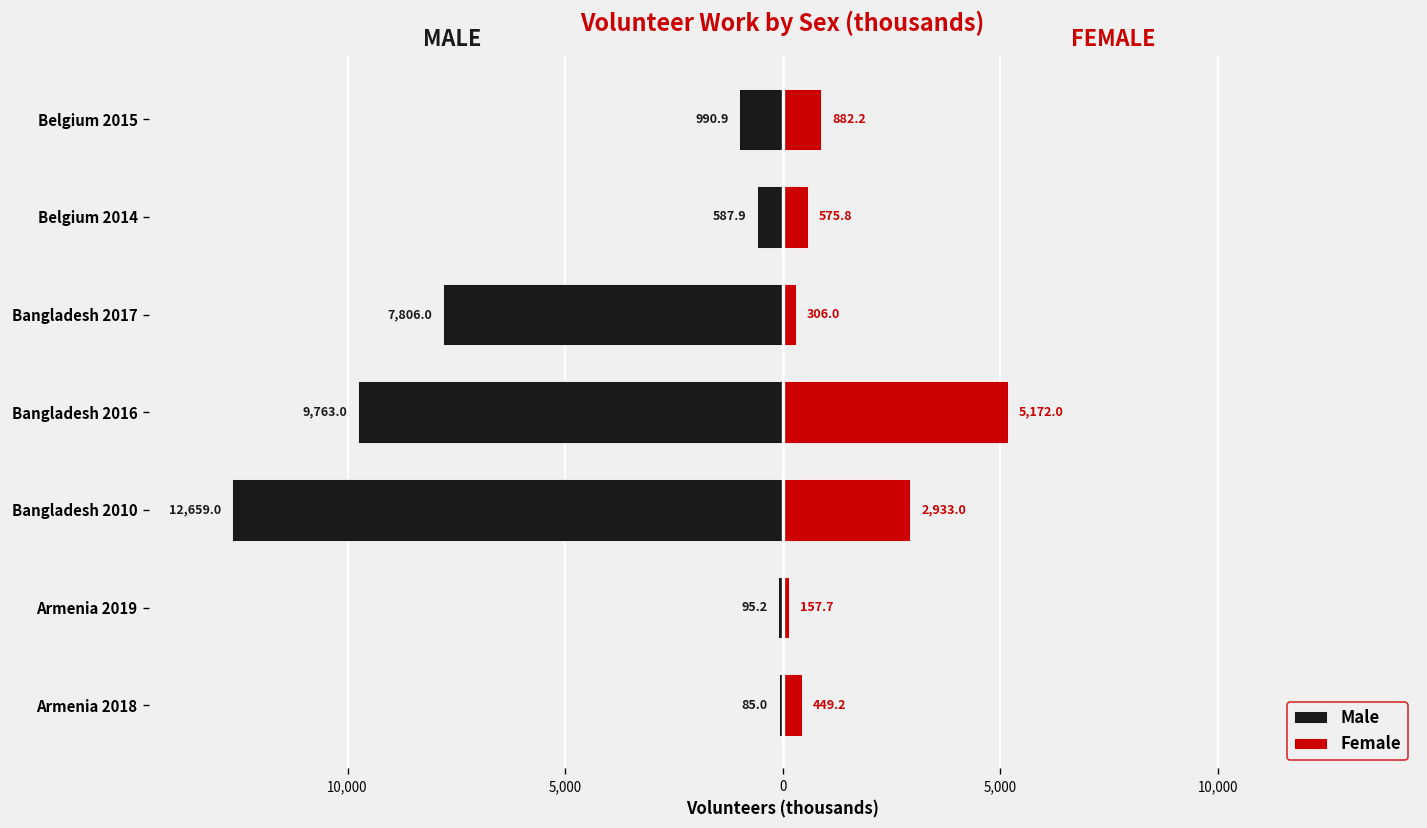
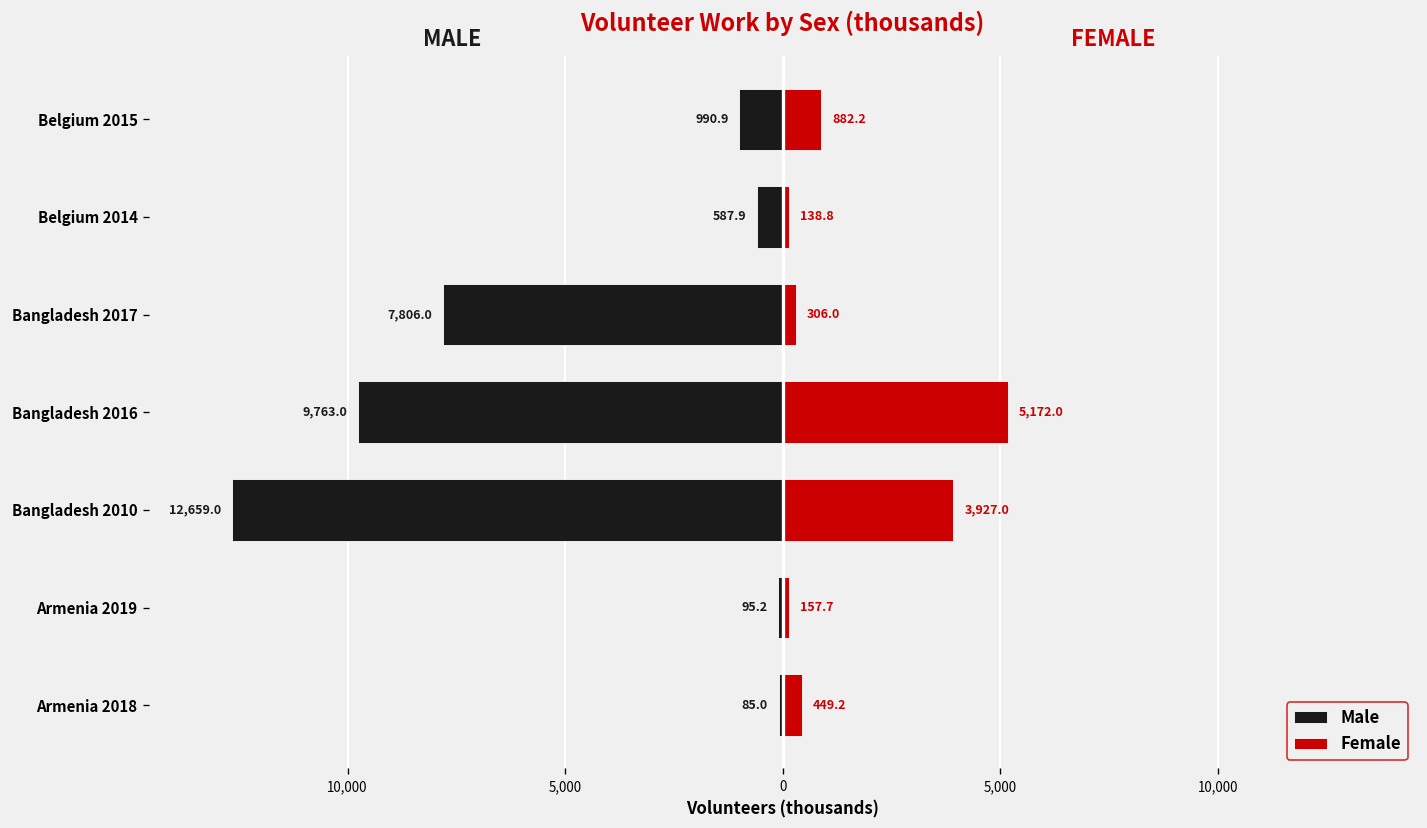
Female, Belgium 2014: 575.8 -> 138.8
Female, Bangladesh 2010: 2,933.0 -> 3,927.0
